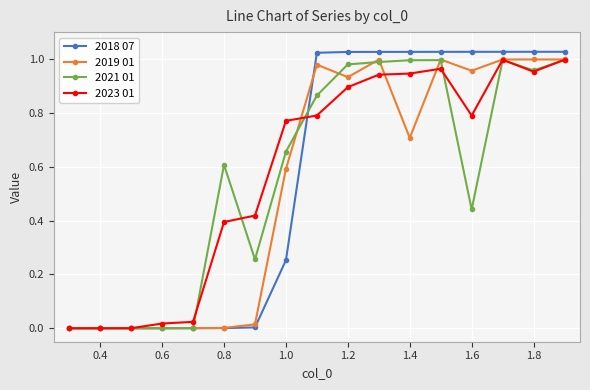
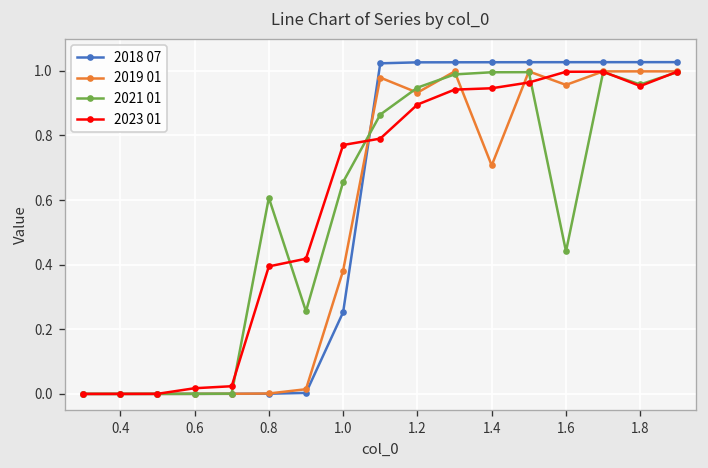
2019 01, 1.0: 0.59 -> 0.38
2021 01, 1.2: 0.98 -> 0.95
2023 01, 1.6: 0.79 -> 1.00
